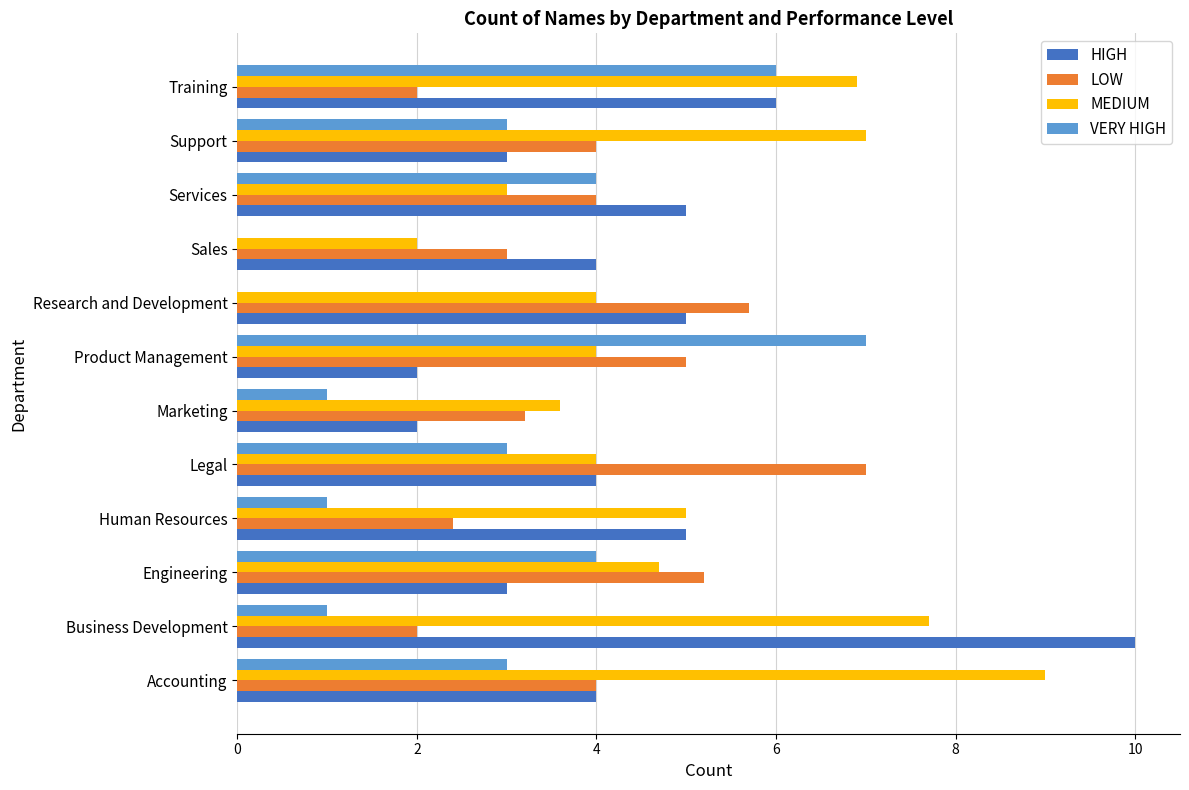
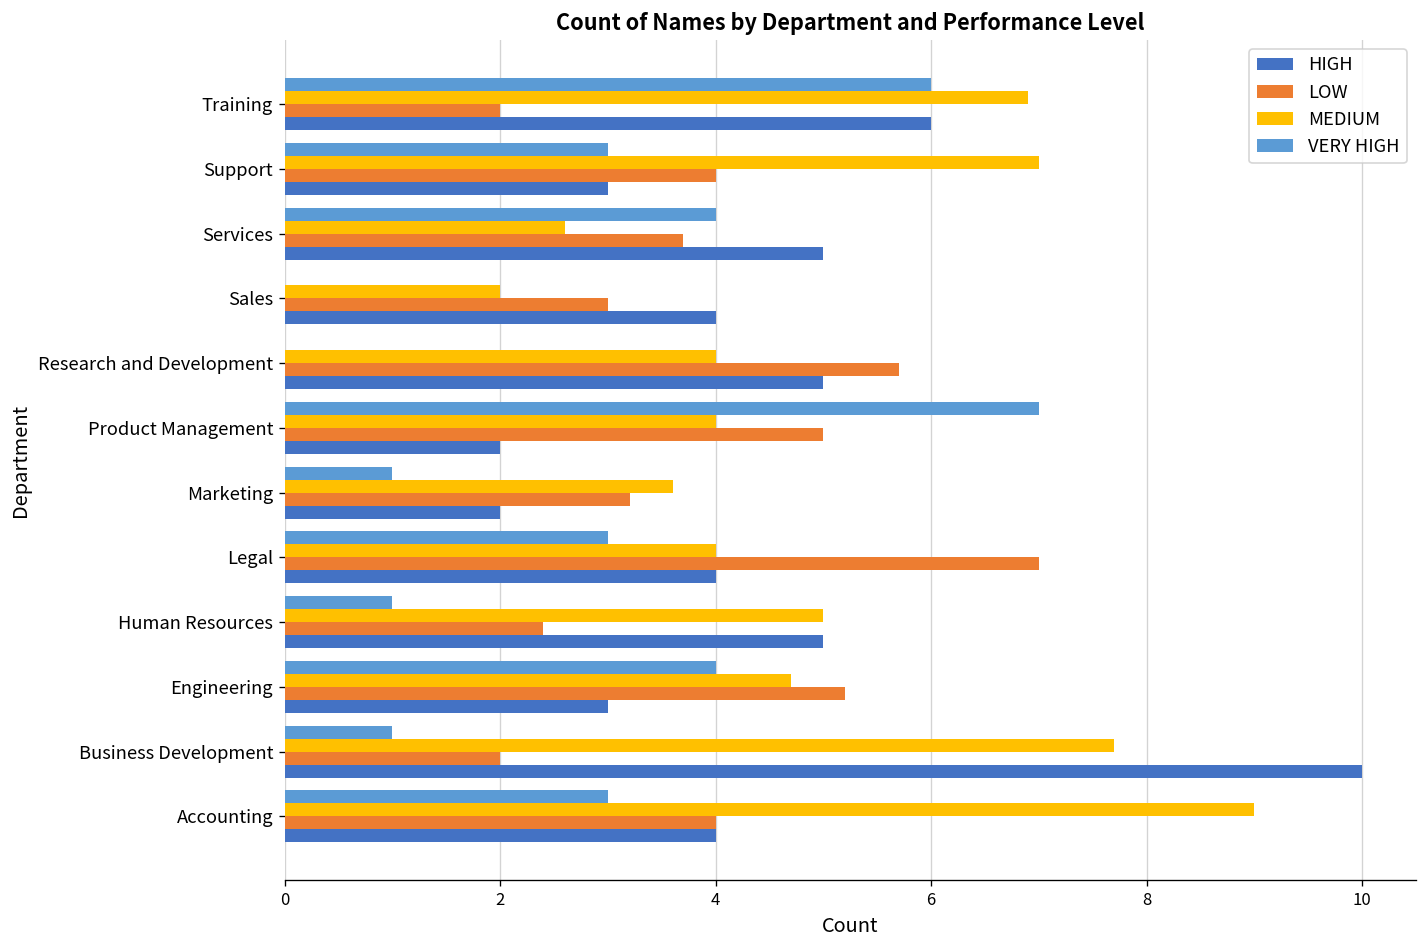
MEDIUM, Services: 3.0 -> 2.6
LOW, Services: 4.0 -> 3.7
